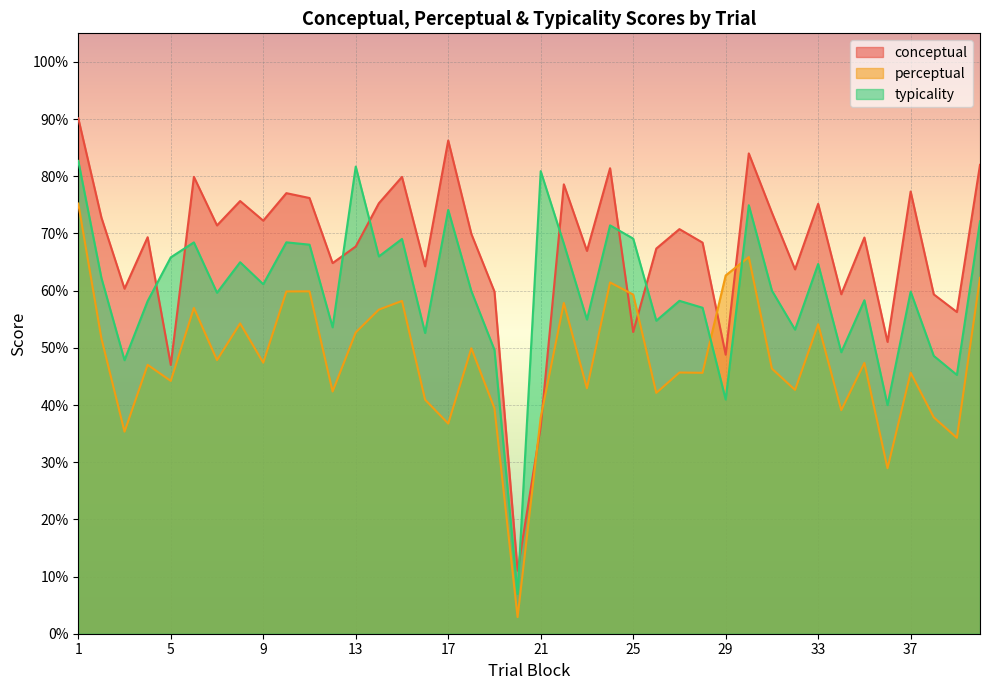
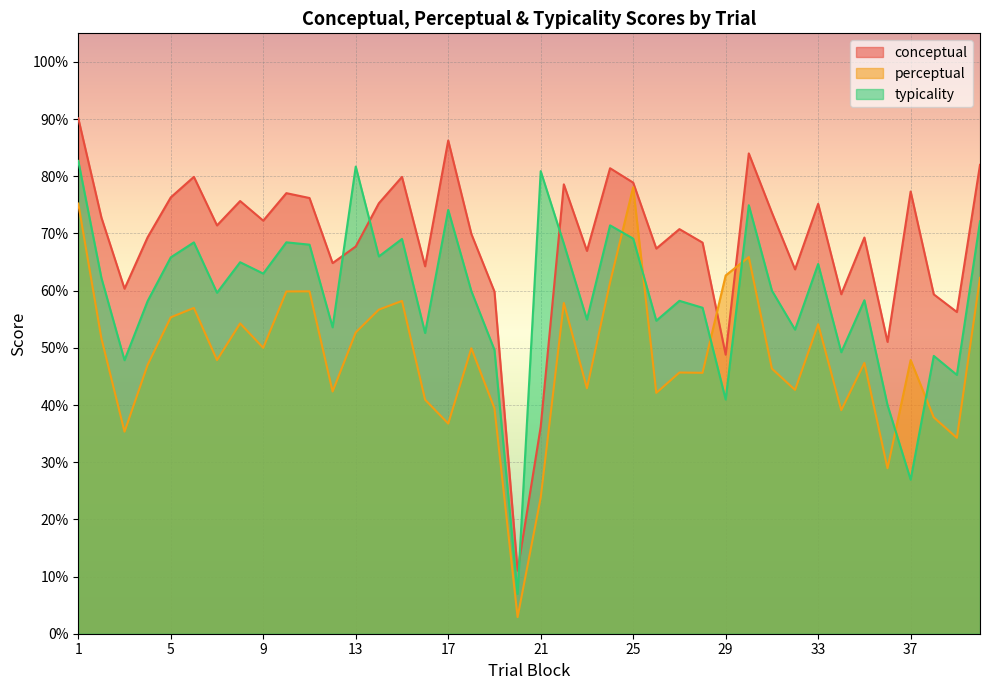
conceptual, 5: 47% -> 76%
perceptual, 5: 44% -> 55%
perceptual, 9: 47% -> 50%
typicality, 9: 61% -> 63%
perceptual, 21: 38% -> 24%
conceptual, 25: 53% -> 79%
perceptual, 25: 59% -> 78%
perceptual, 37: 46% -> 48%
typicality, 37: 60% -> 27%
